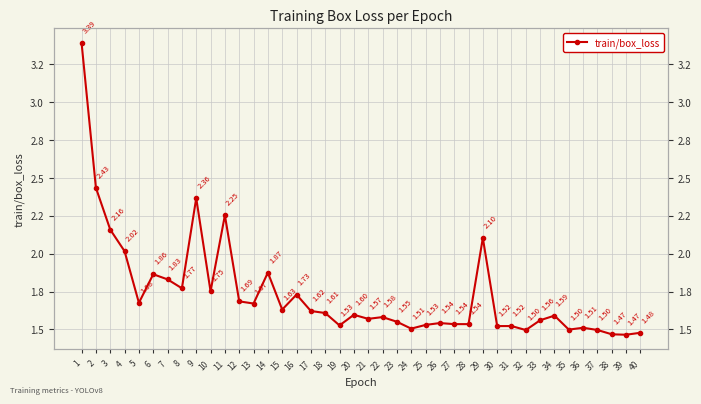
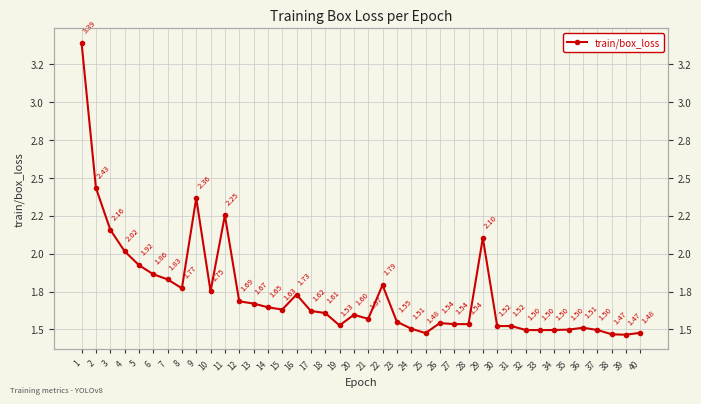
5: 1.68 -> 1.92
14: 1.87 -> 1.65
22: 1.58 -> 1.79
25: 1.53 -> 1.48
33: 1.56 -> 1.50
34: 1.59 -> 1.50
